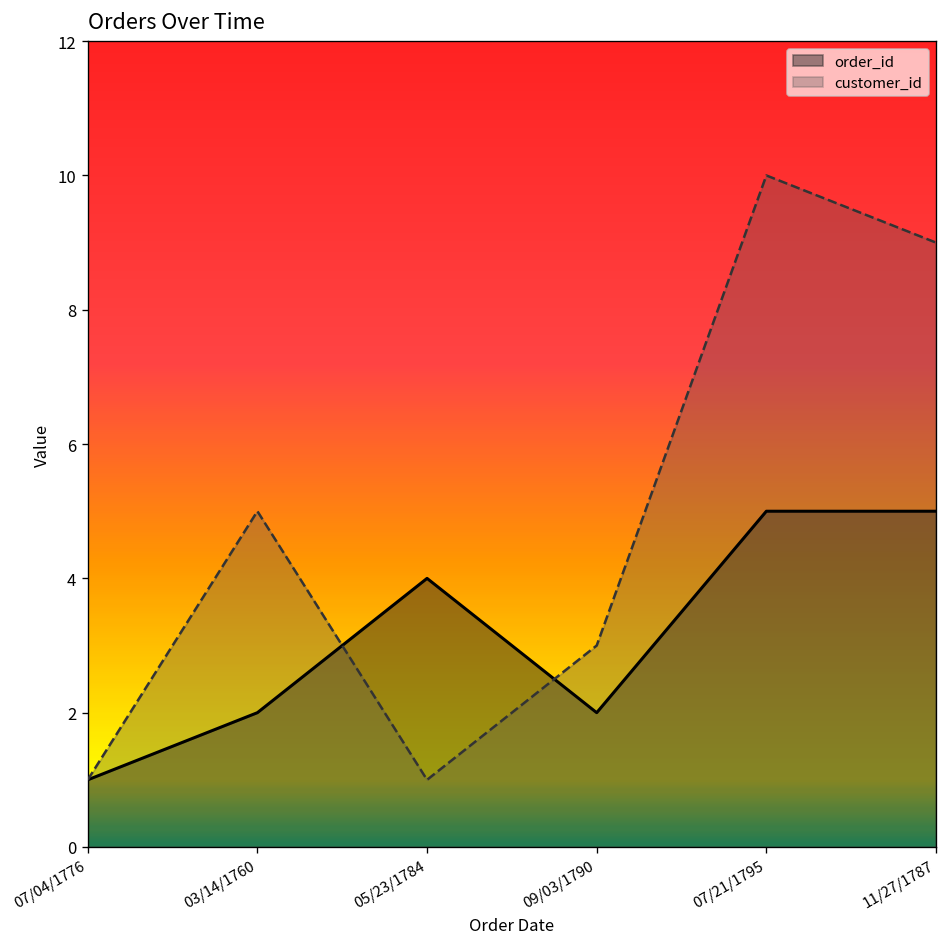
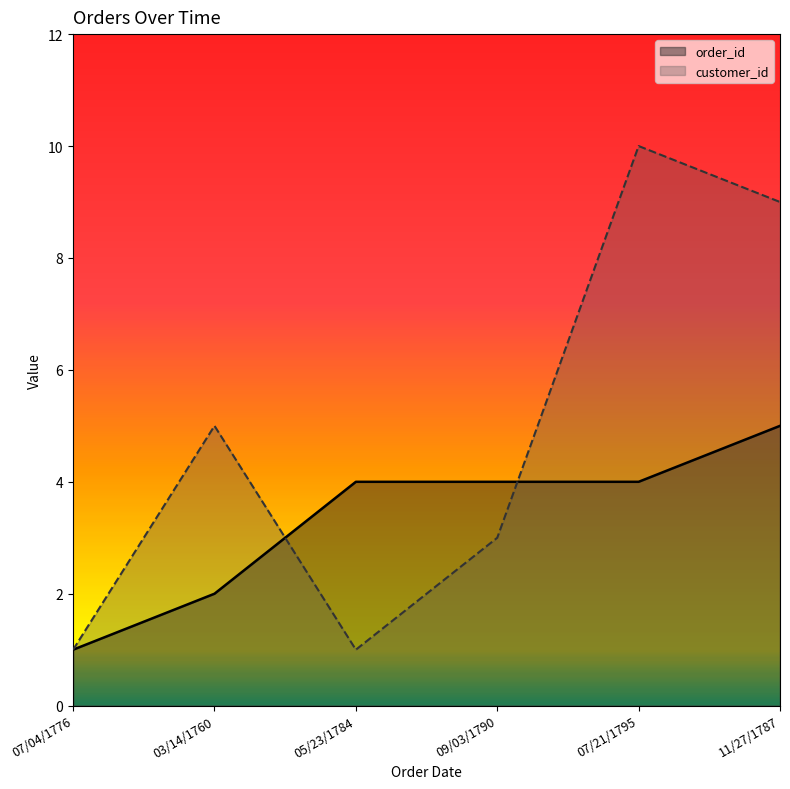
order_id, 09/03/1790: 2 -> 4
order_id, 07/21/1795: 5 -> 4
